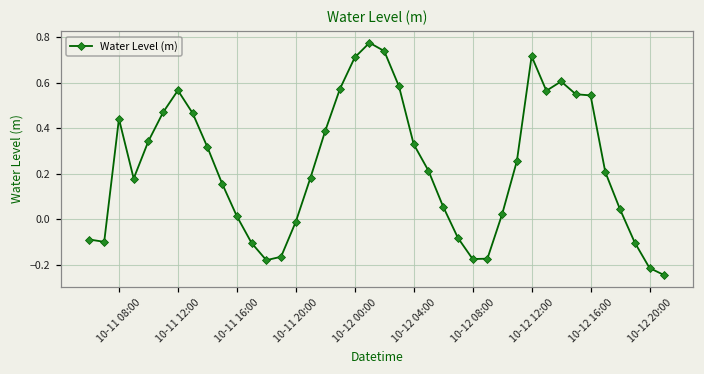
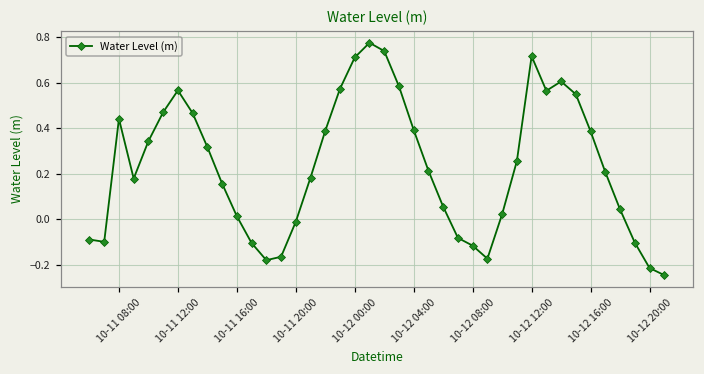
10-12 04:00: 0.33 -> 0.39
10-12 08:00: -0.18 -> -0.12
10-12 16:00: 0.54 -> 0.39
